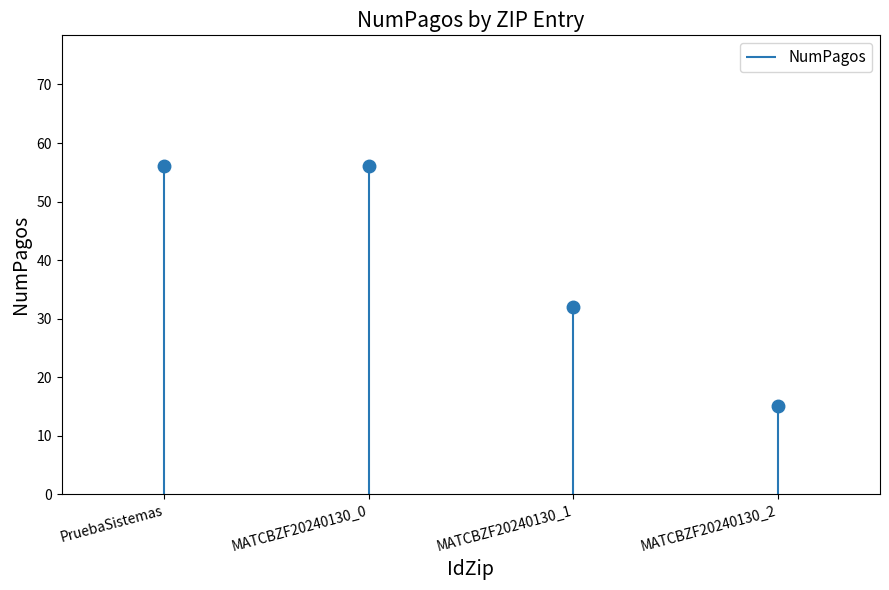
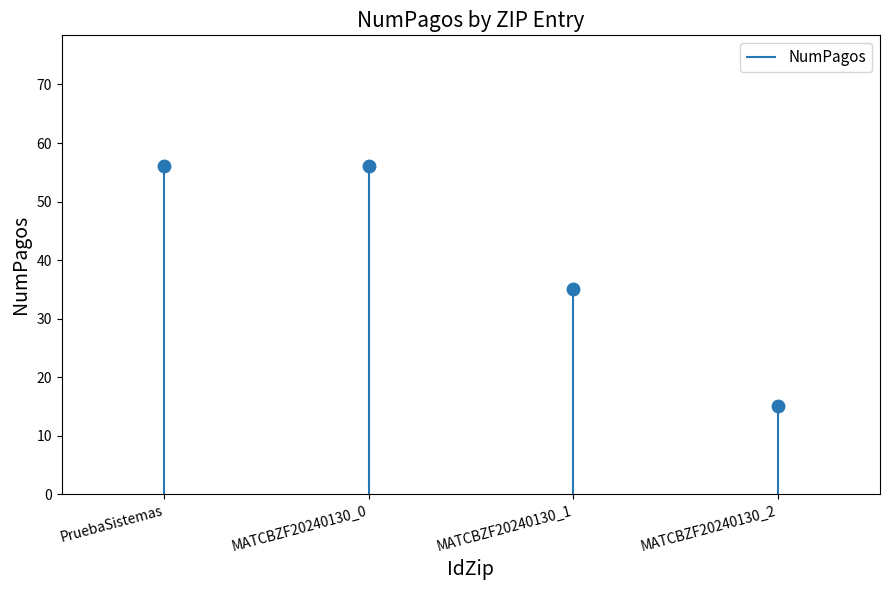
MATCBZF20240130_1: 32 -> 35
